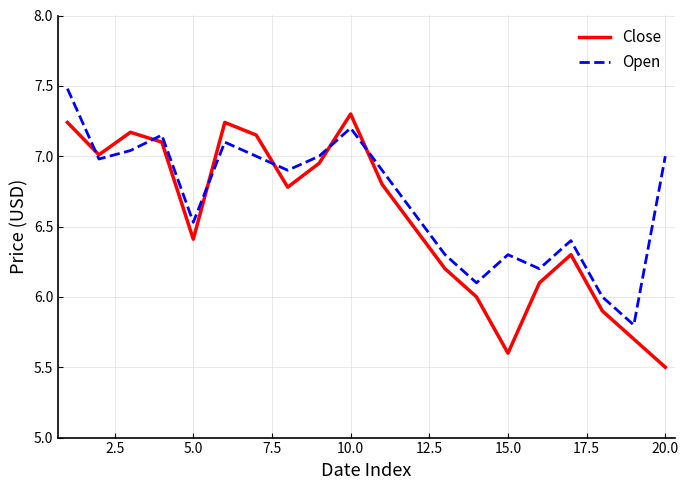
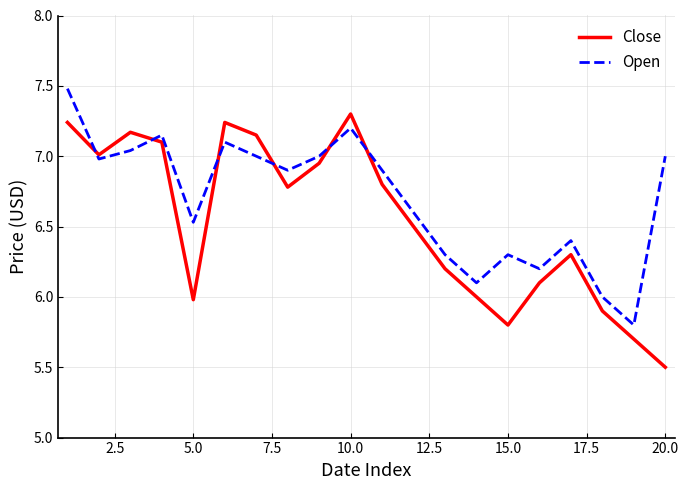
Close, 5.0: 6.41 -> 5.98
Close, 15.0: 5.6 -> 5.8
